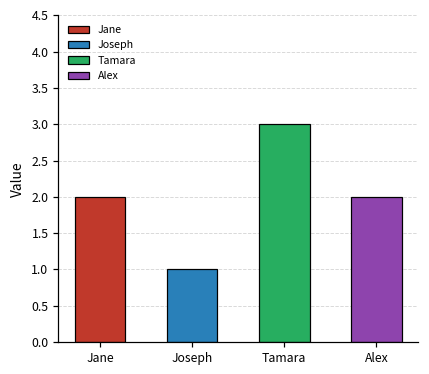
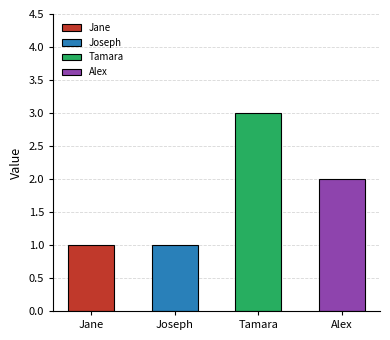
Jane: 2 -> 1
